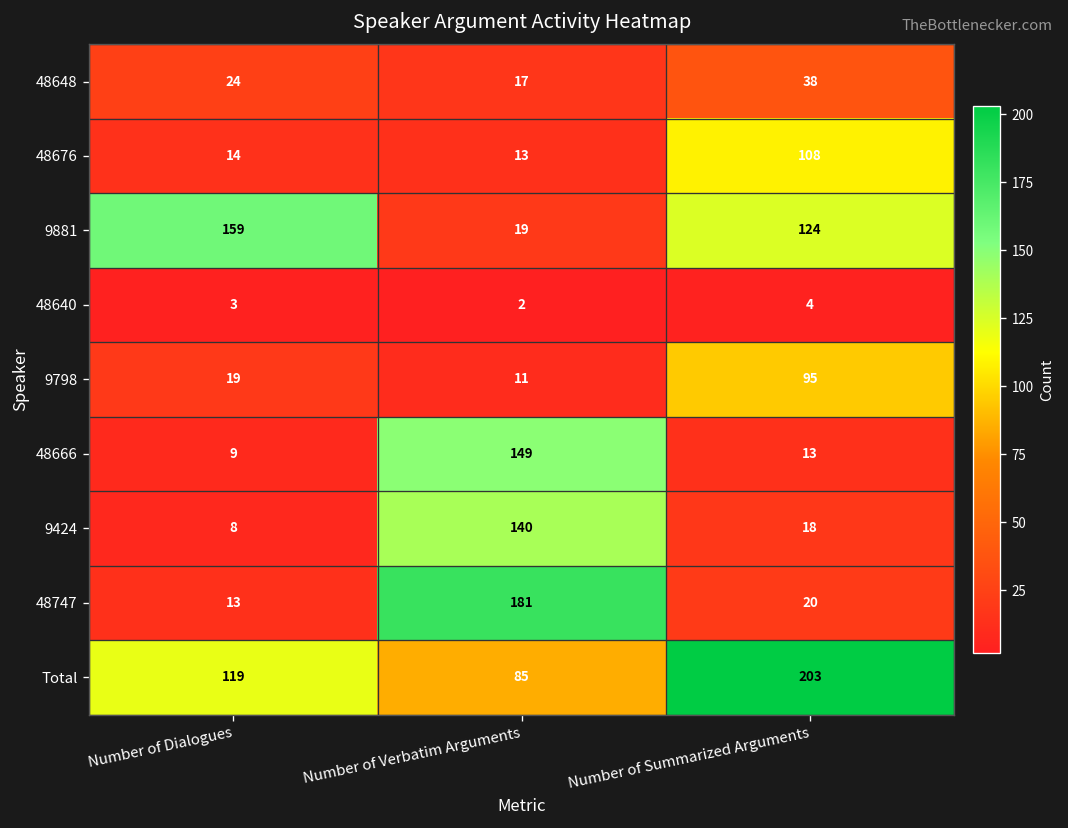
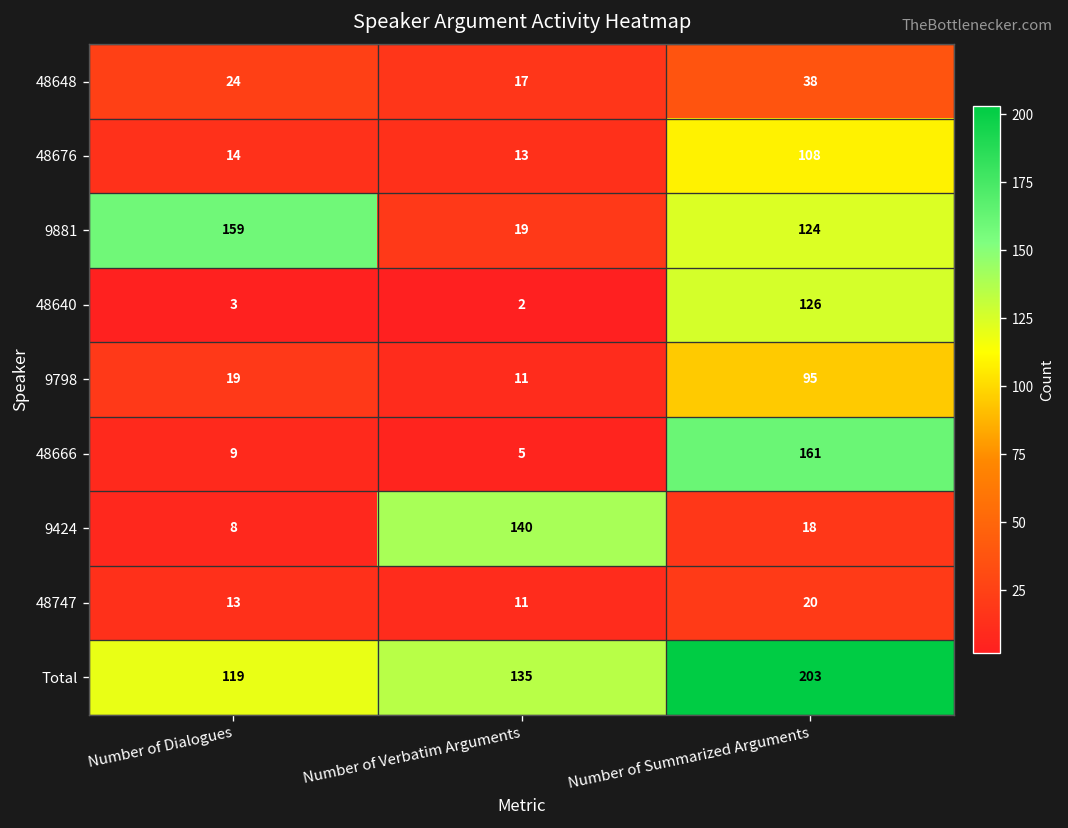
48640, Number of Summarized Arguments: 4 -> 126
48666, Number of Verbatim Arguments: 149 -> 5
48666, Number of Summarized Arguments: 13 -> 161
48747, Number of Verbatim Arguments: 181 -> 11
Total, Number of Verbatim Arguments: 85 -> 135
